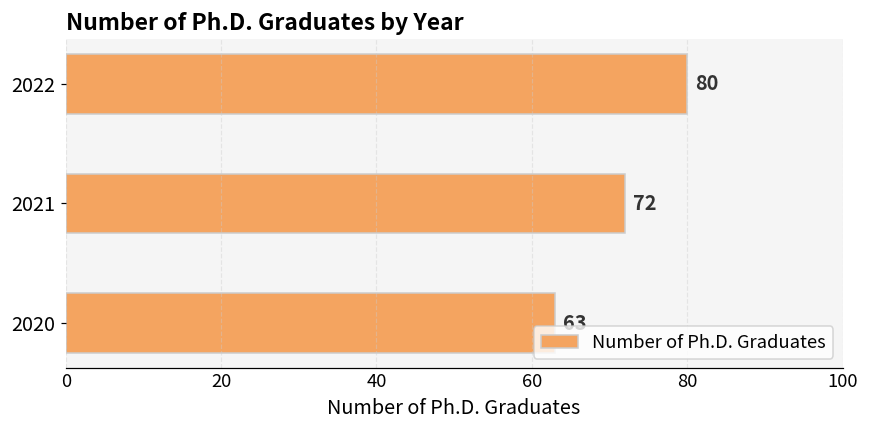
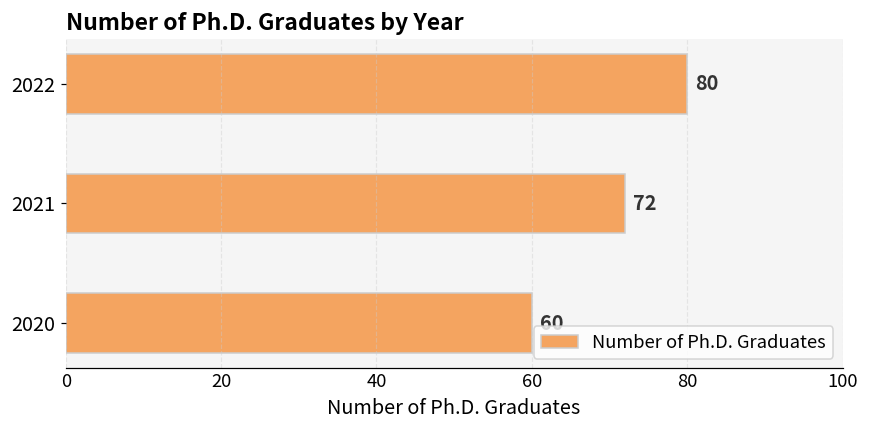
2020: 63 -> 60
